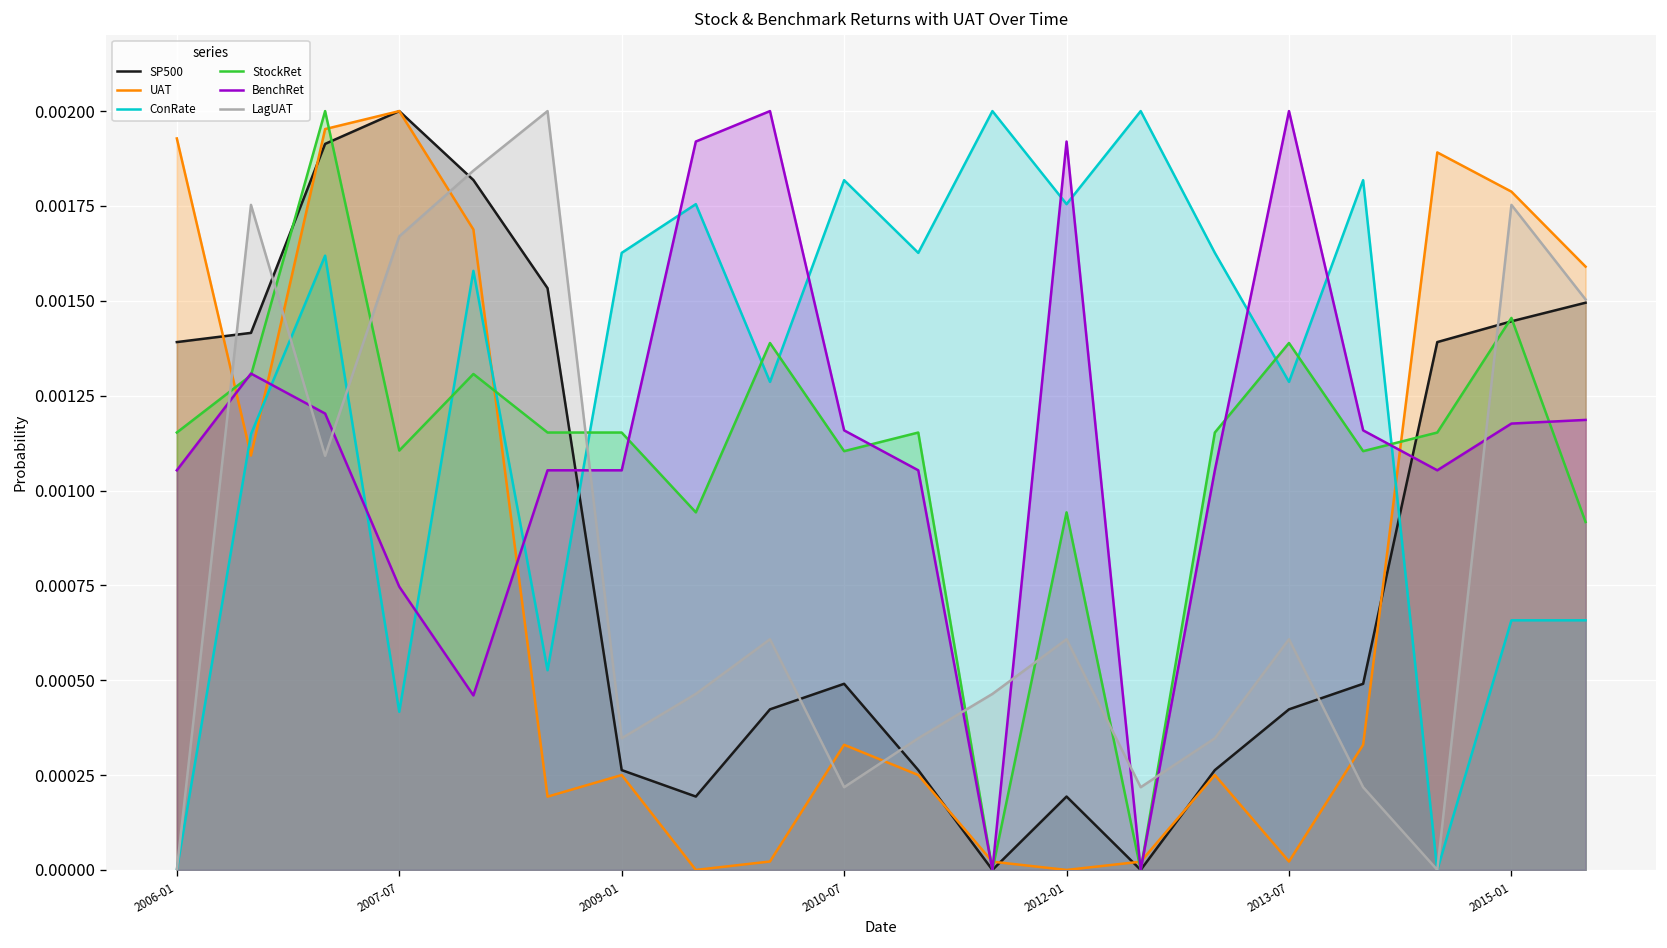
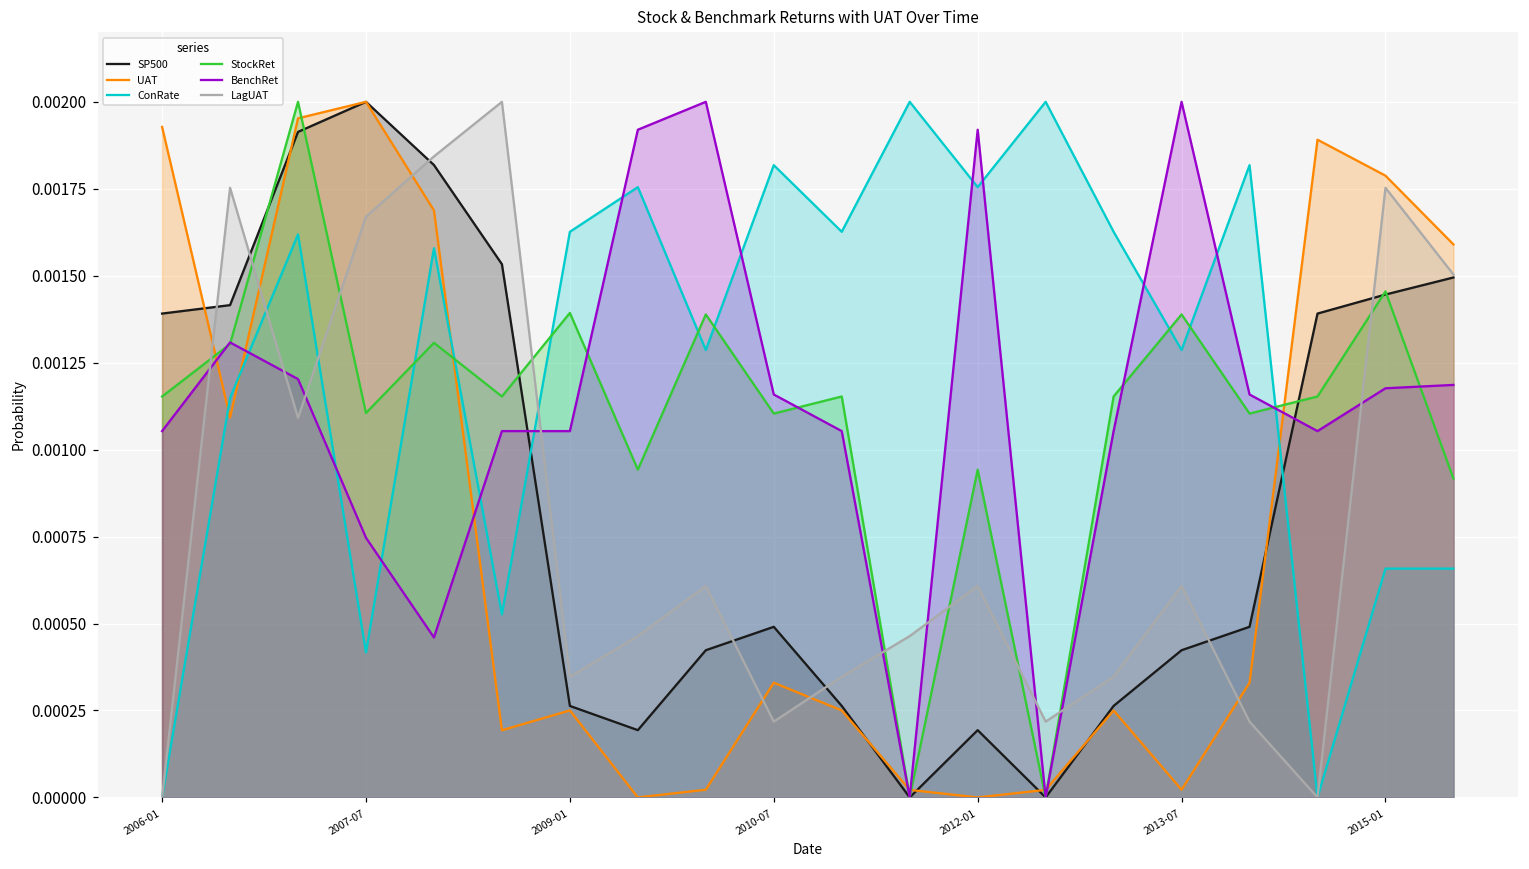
StockRet, 2009-01: 0.00115 -> 0.00139
